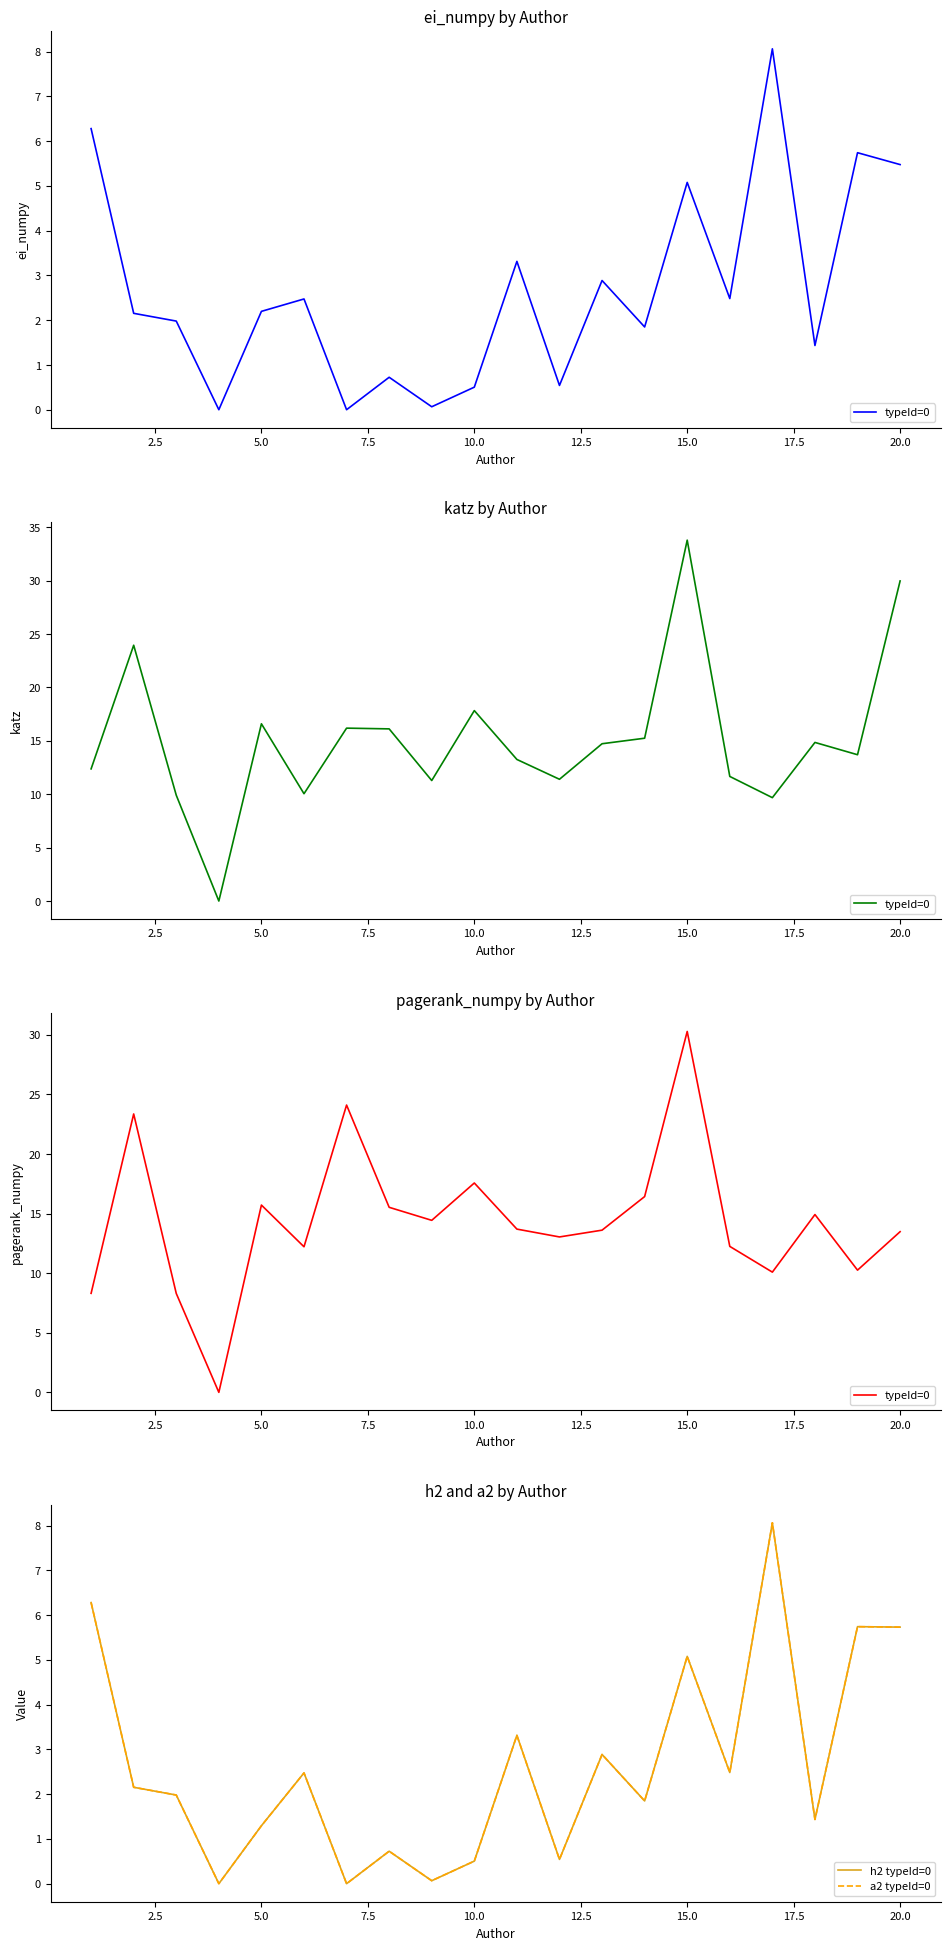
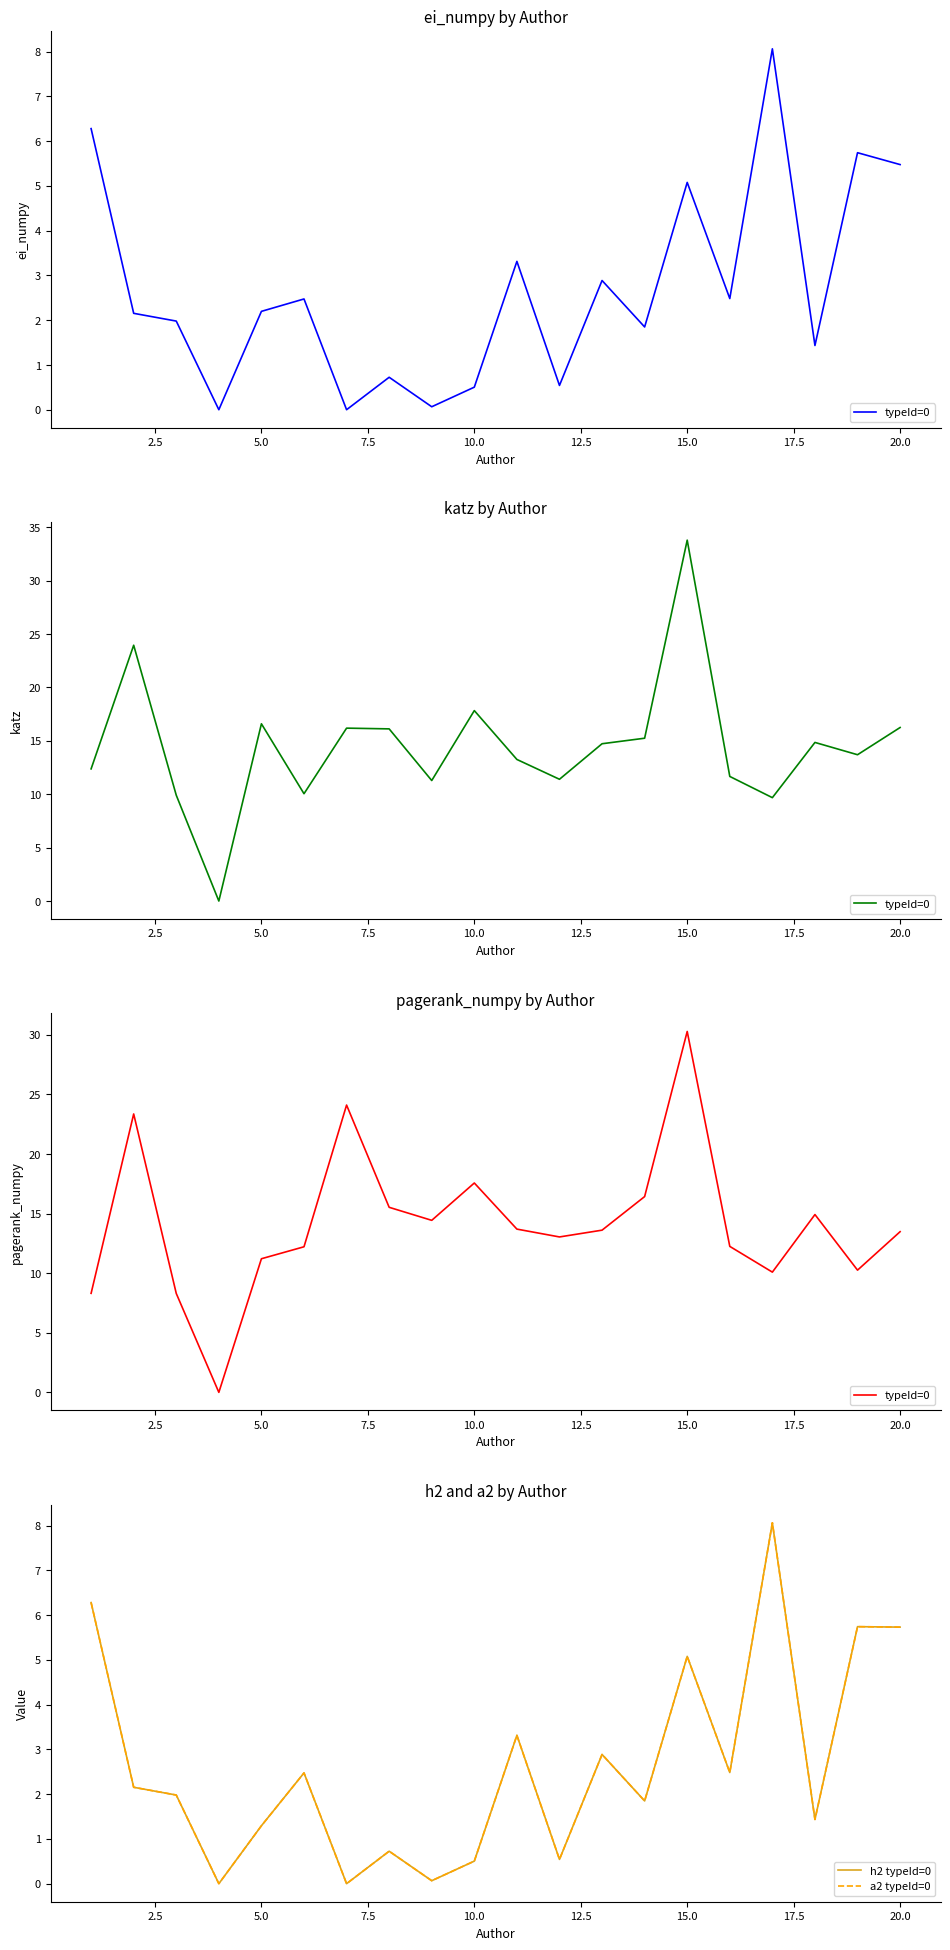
katz by Author, 20.0: 30.0 -> 16.3
pagerank_numpy by Author, 5.0: 15.7 -> 11.2
